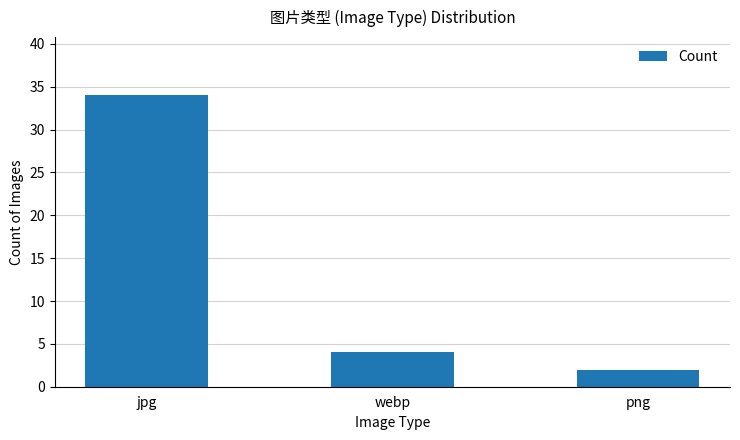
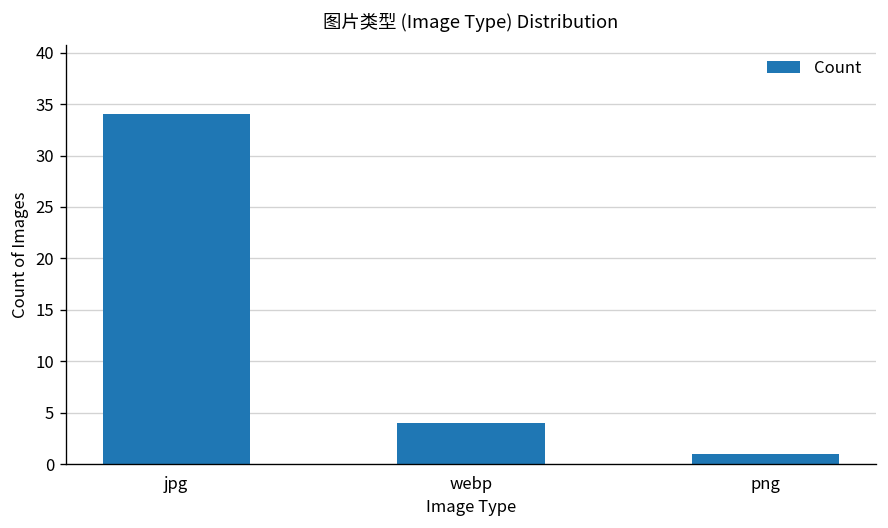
png: 2 -> 1
